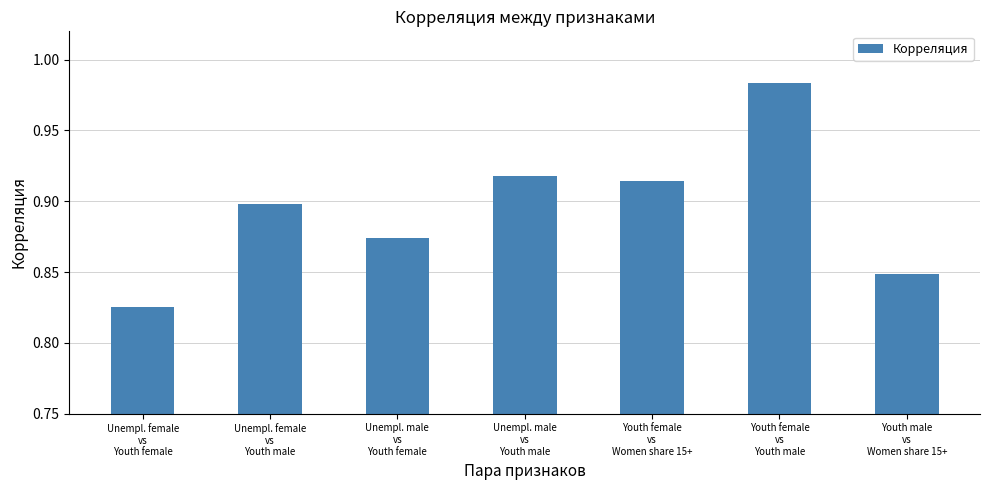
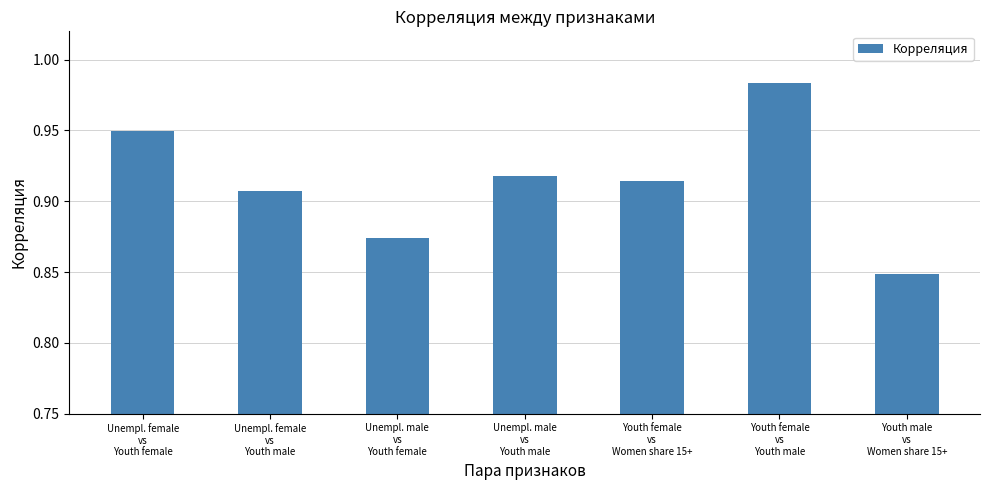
Unempl. female vs Youth female: 0.825 -> 0.949
Unempl. female vs Youth male: 0.898 -> 0.907
